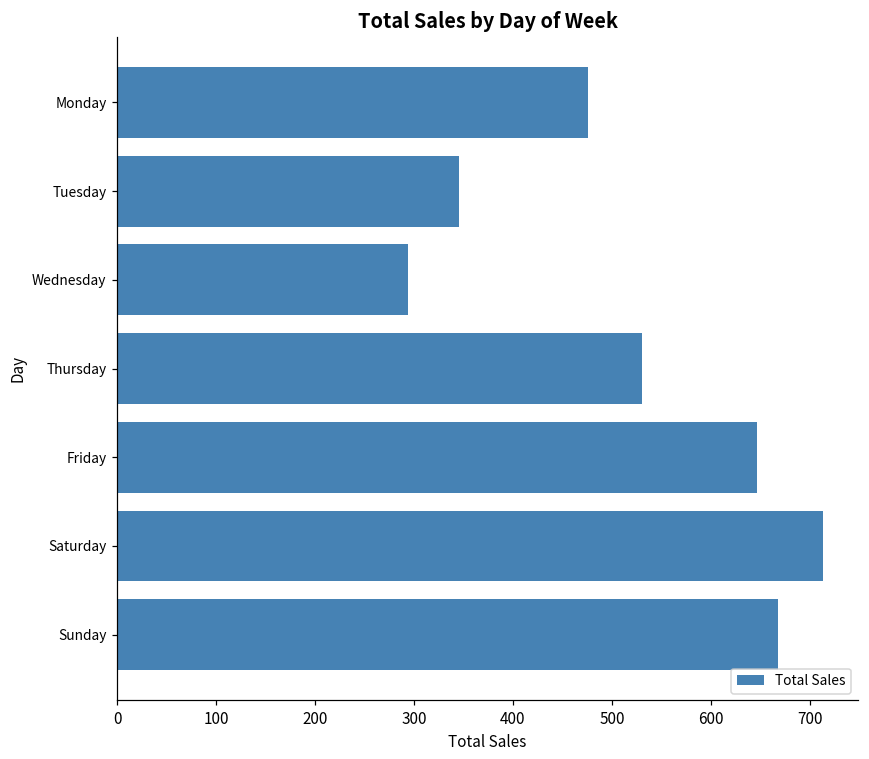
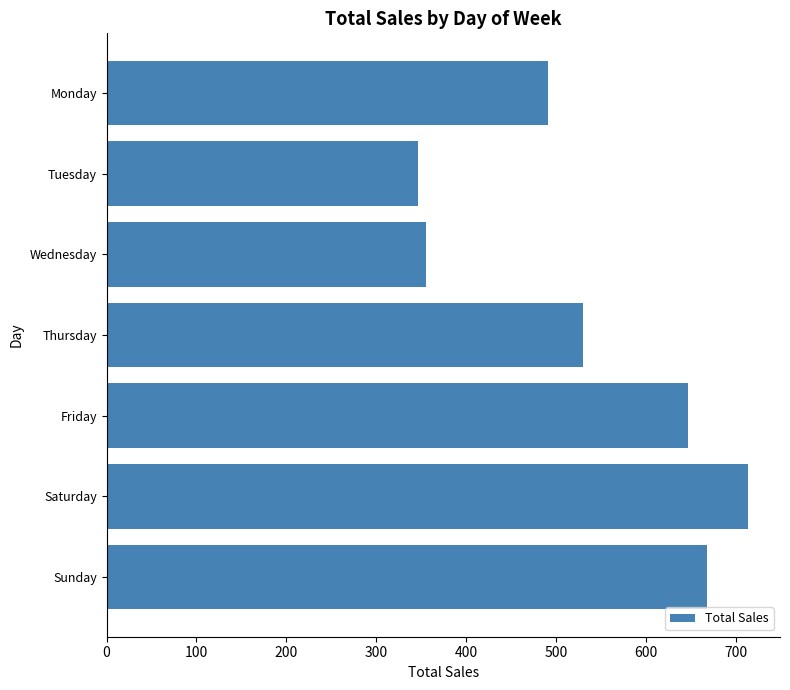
Monday: 480 -> 490
Wednesday: 290 -> 360
